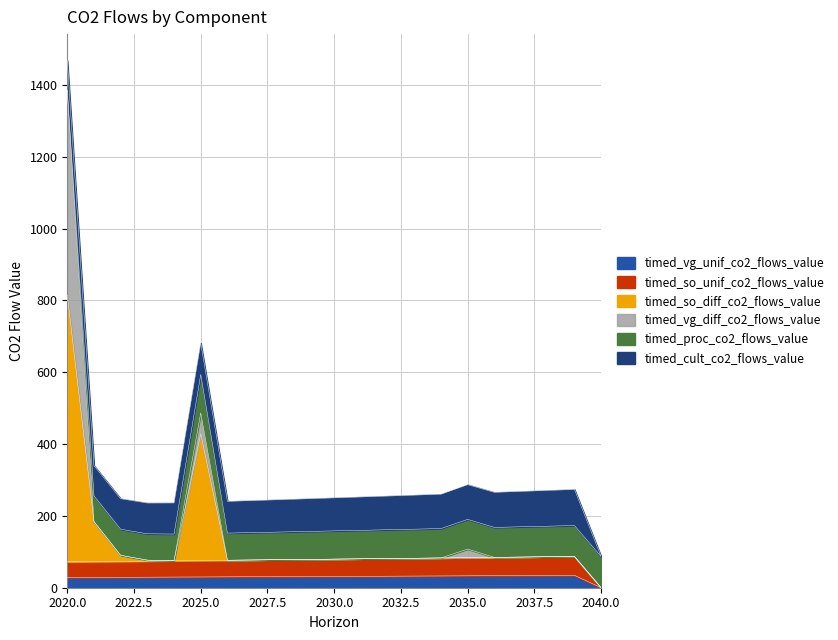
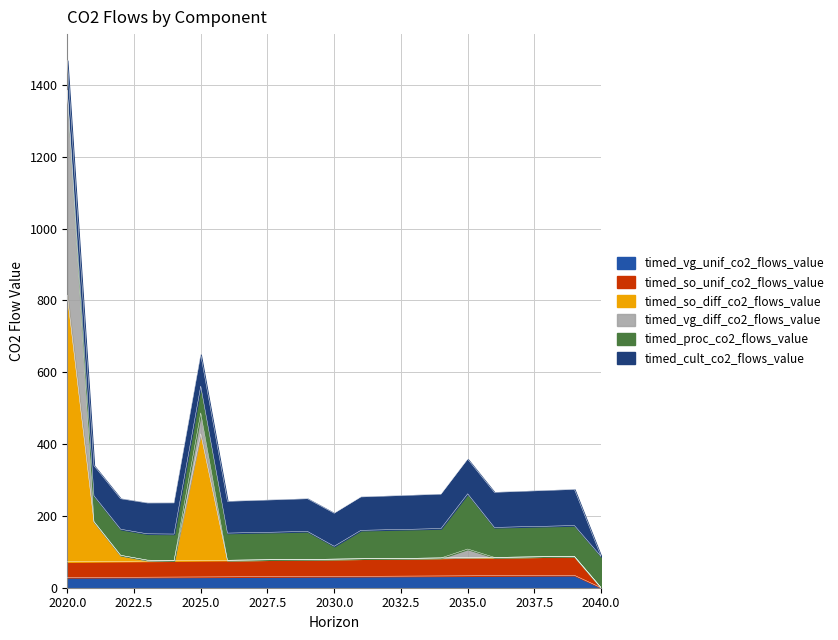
timed_proc_co2_flows_value, 2025.0: 110 -> 70
timed_proc_co2_flows_value, 2030.0: 80 -> 40
timed_proc_co2_flows_value, 2035.0: 80 -> 150
